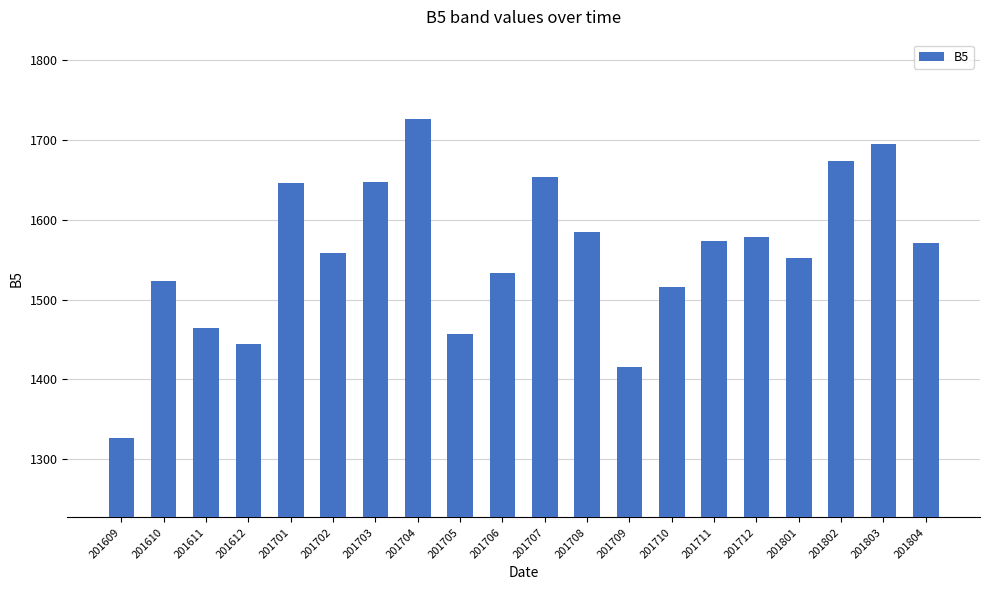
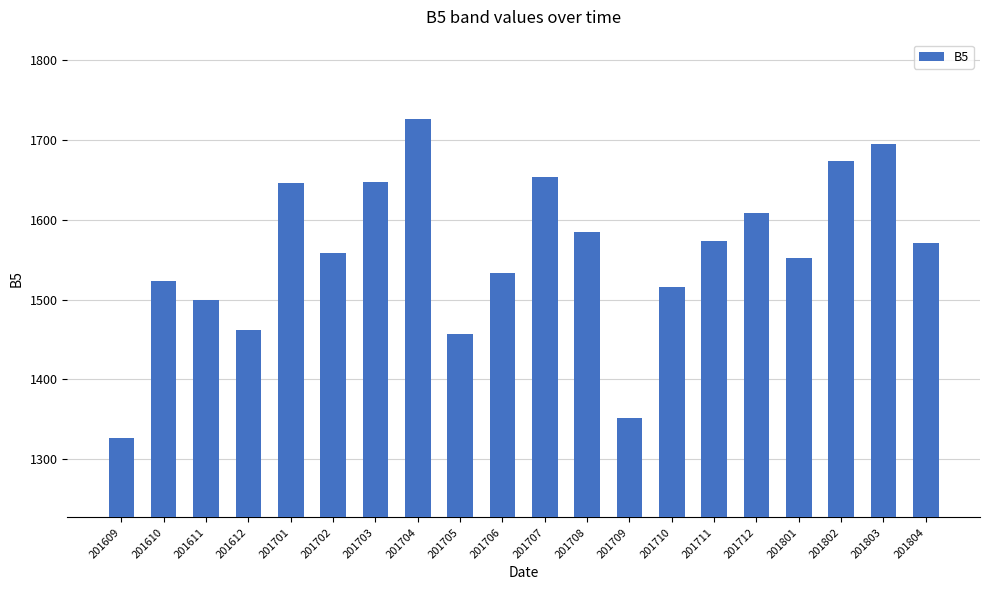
201611: 1470 -> 1500
201612: 1450 -> 1460
201709: 1420 -> 1350
201712: 1580 -> 1610
